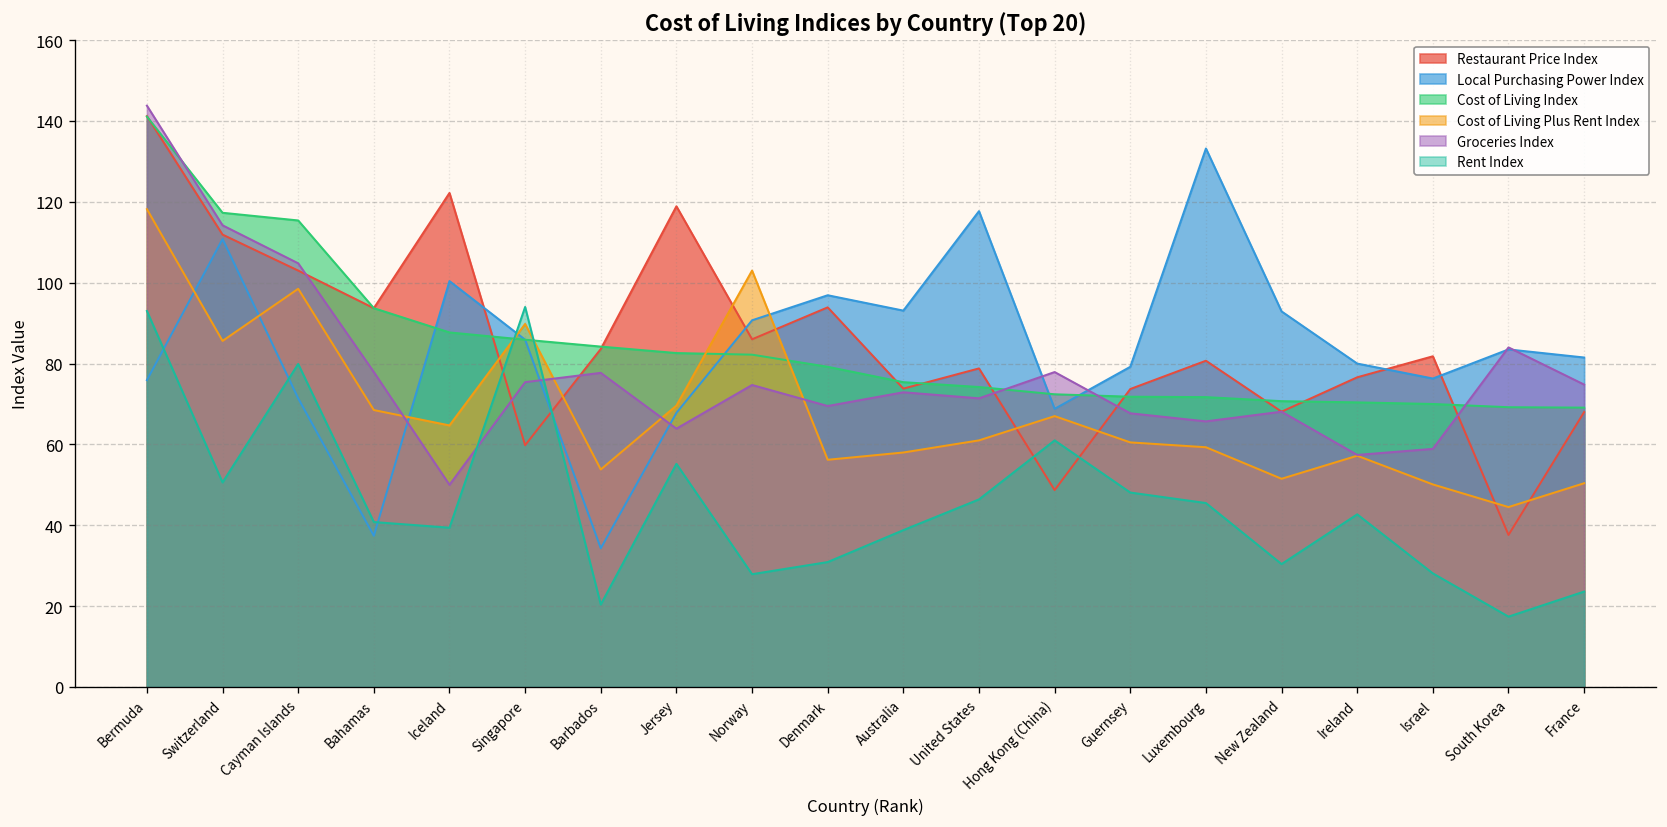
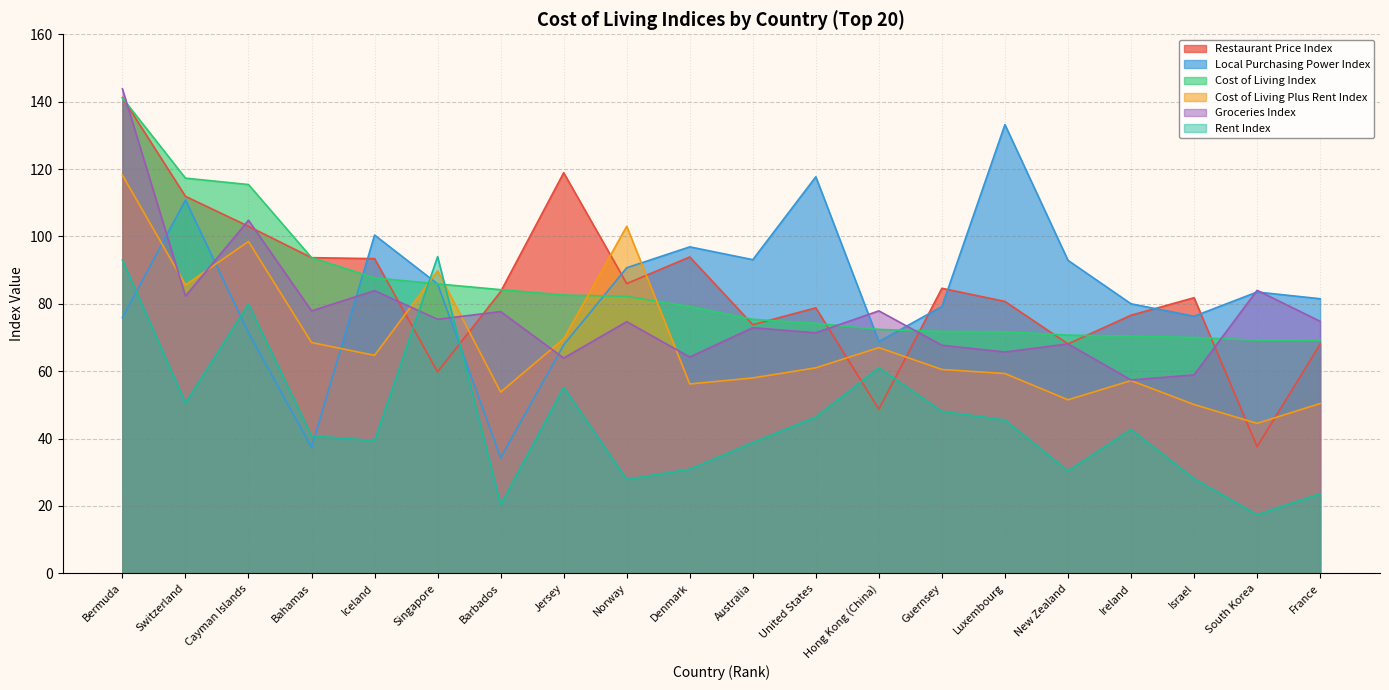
Groceries Index, Switzerland: 114 -> 82
Restaurant Price Index, Iceland: 122 -> 93
Groceries Index, Iceland: 50 -> 84
Groceries Index, Denmark: 70 -> 64
Restaurant Price Index, Guernsey: 74 -> 85
